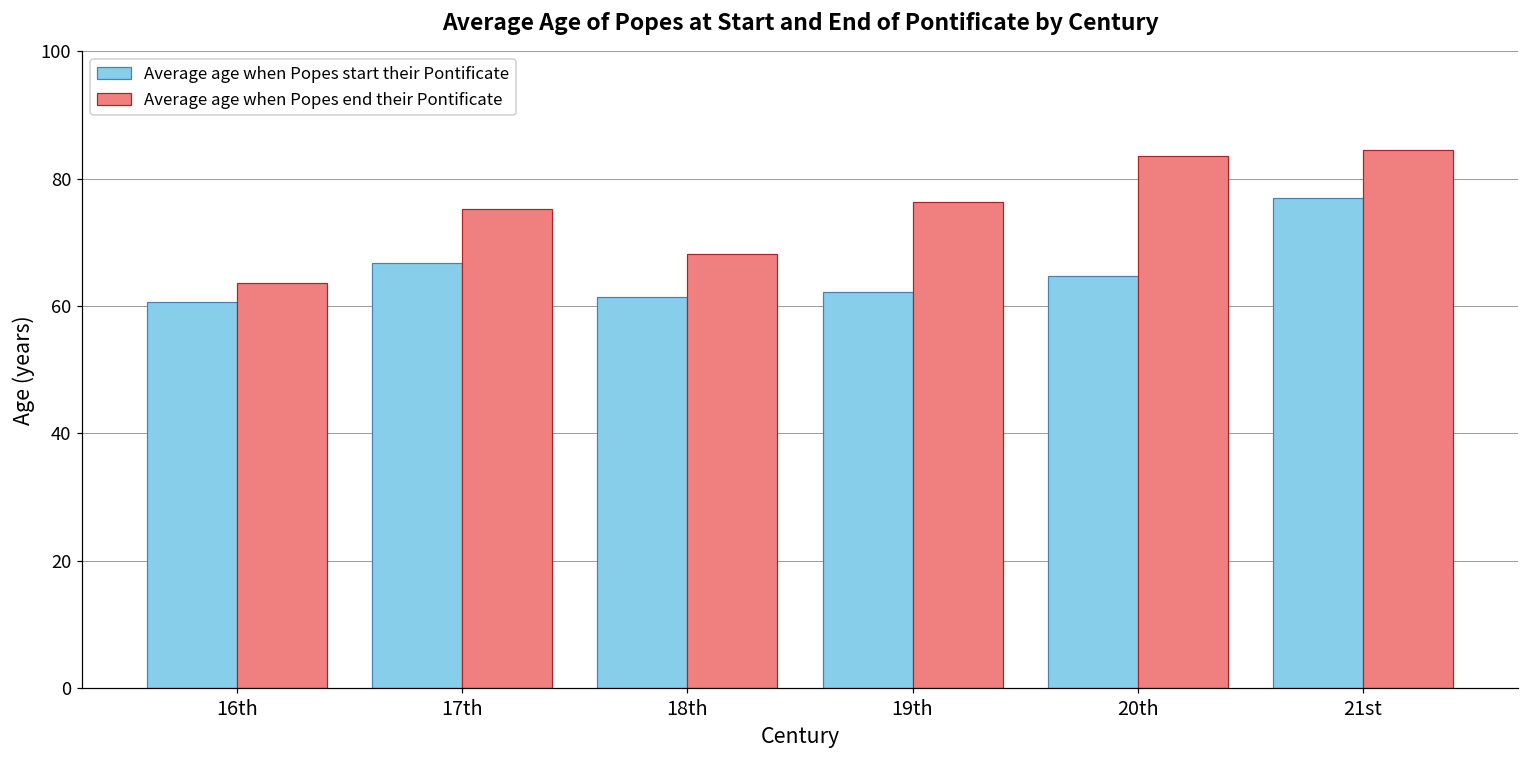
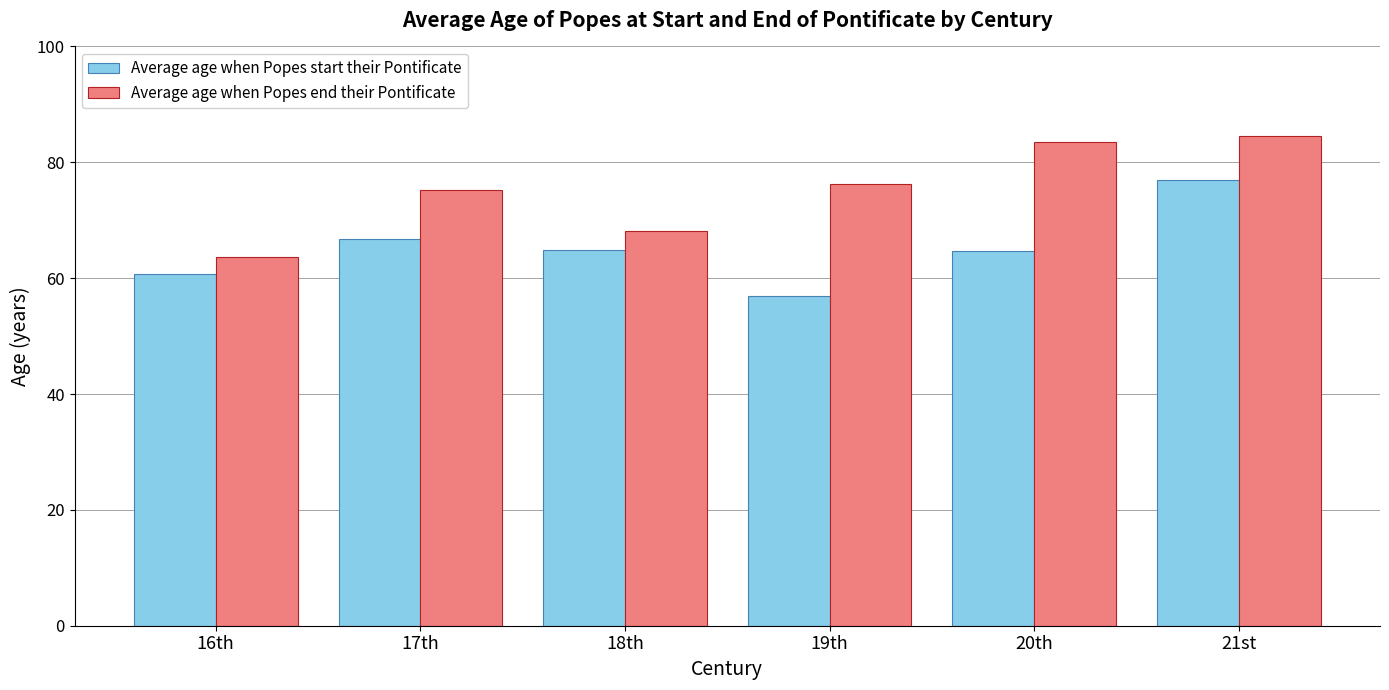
Average age when Popes start their Pontificate, 18th: 61 -> 65
Average age when Popes start their Pontificate, 19th: 62 -> 57
